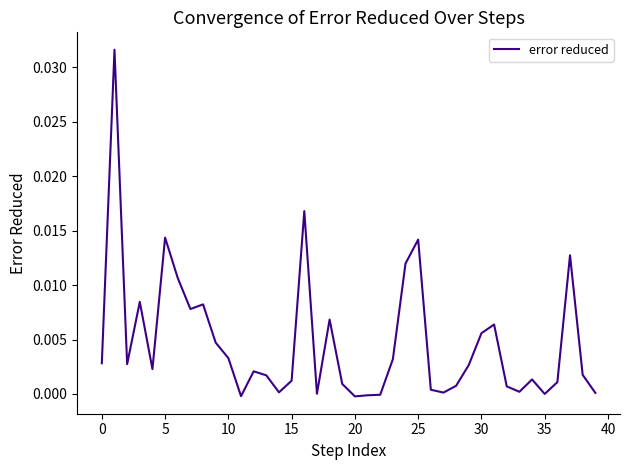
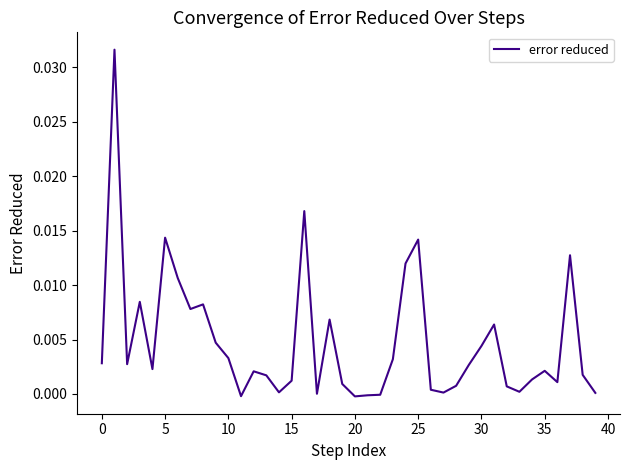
30: 0.0056 -> 0.0044
35: 0.0000 -> 0.0021
